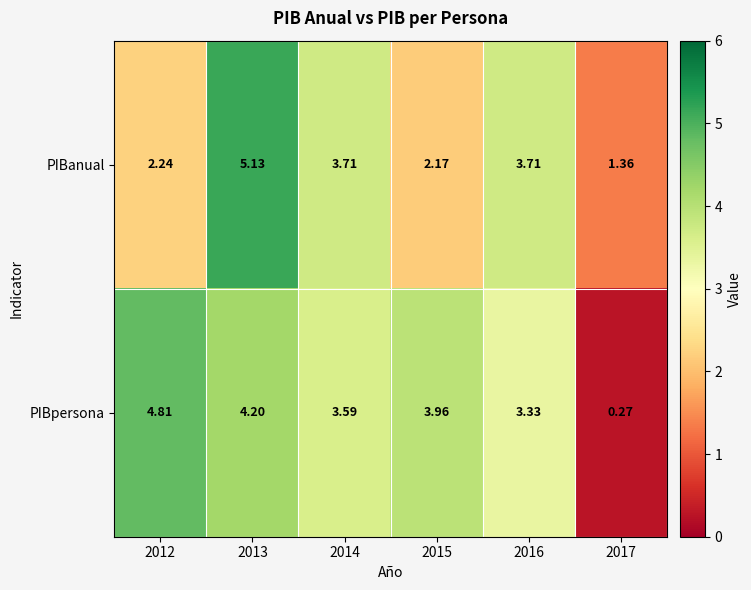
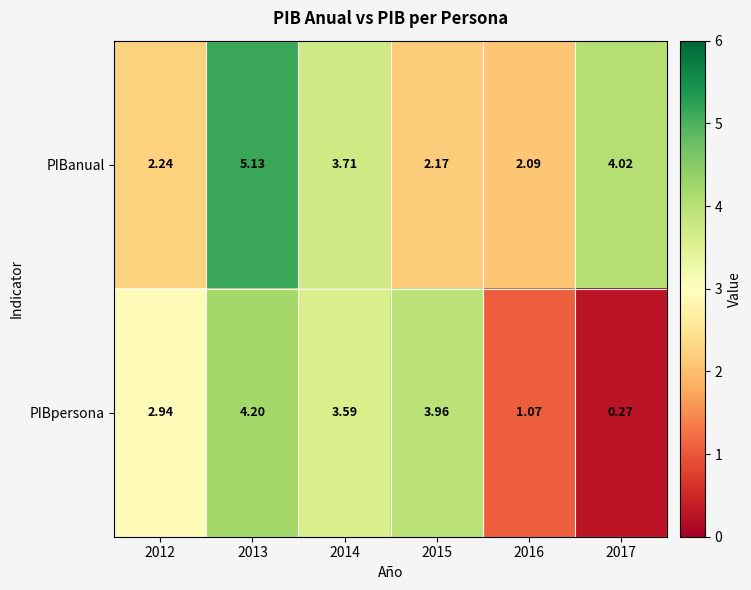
PIBanual, 2016: 3.71 -> 2.09
PIBanual, 2017: 1.36 -> 4.02
PIBpersona, 2012: 4.81 -> 2.94
PIBpersona, 2016: 3.33 -> 1.07
